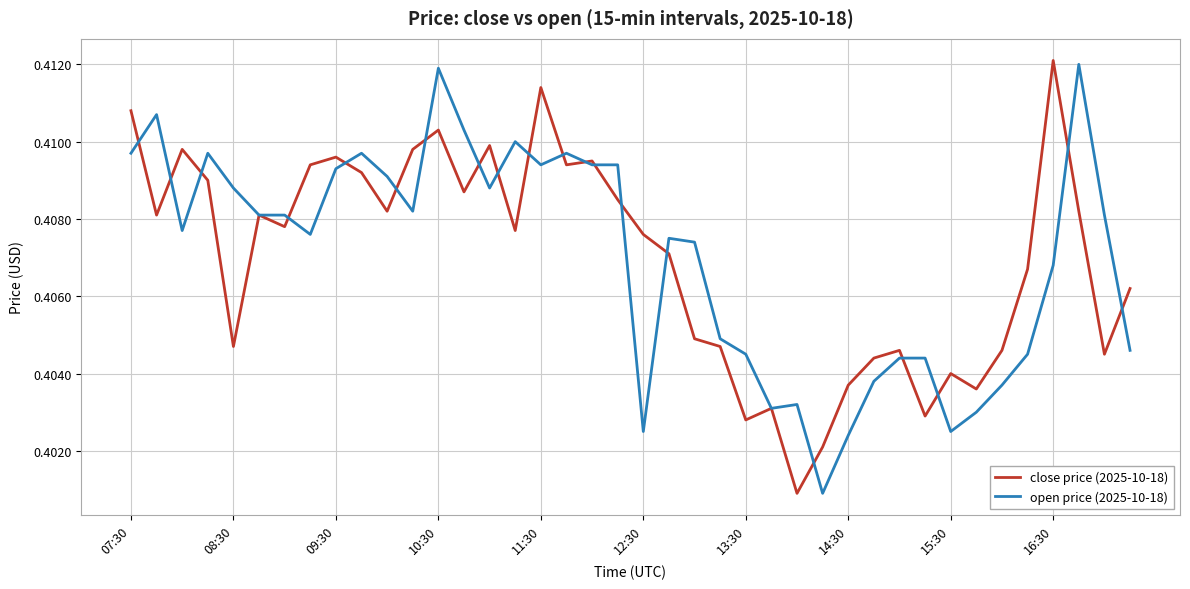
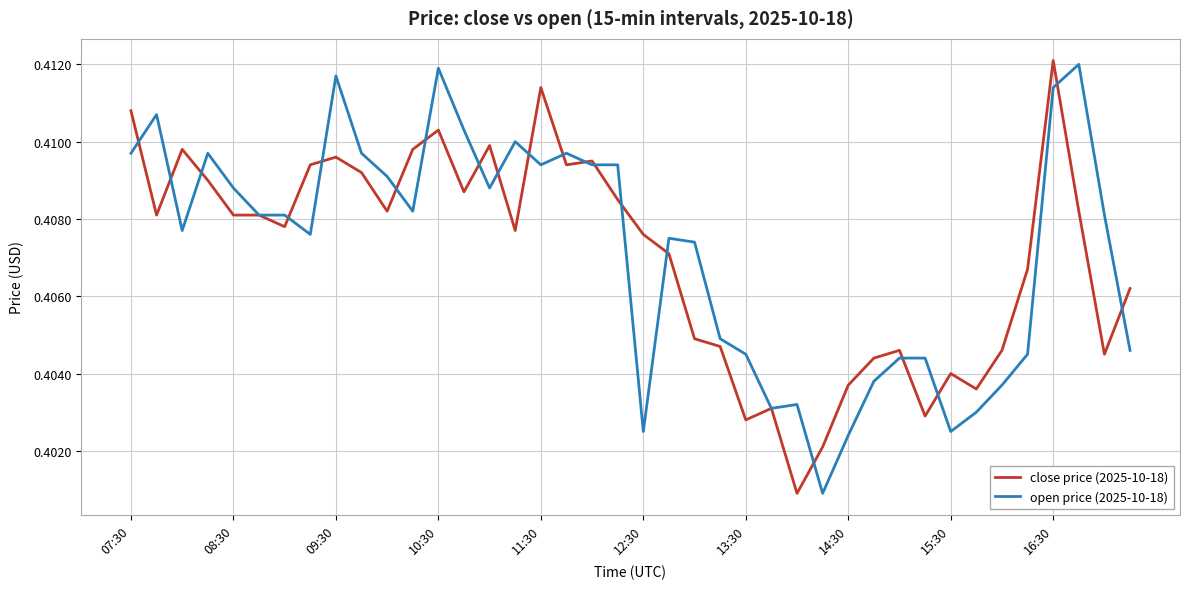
close price (2025-10-18), 08:30: 0.4047 -> 0.4081
open price (2025-10-18), 09:30: 0.4093 -> 0.4117
open price (2025-10-18), 16:30: 0.4068 -> 0.4114
